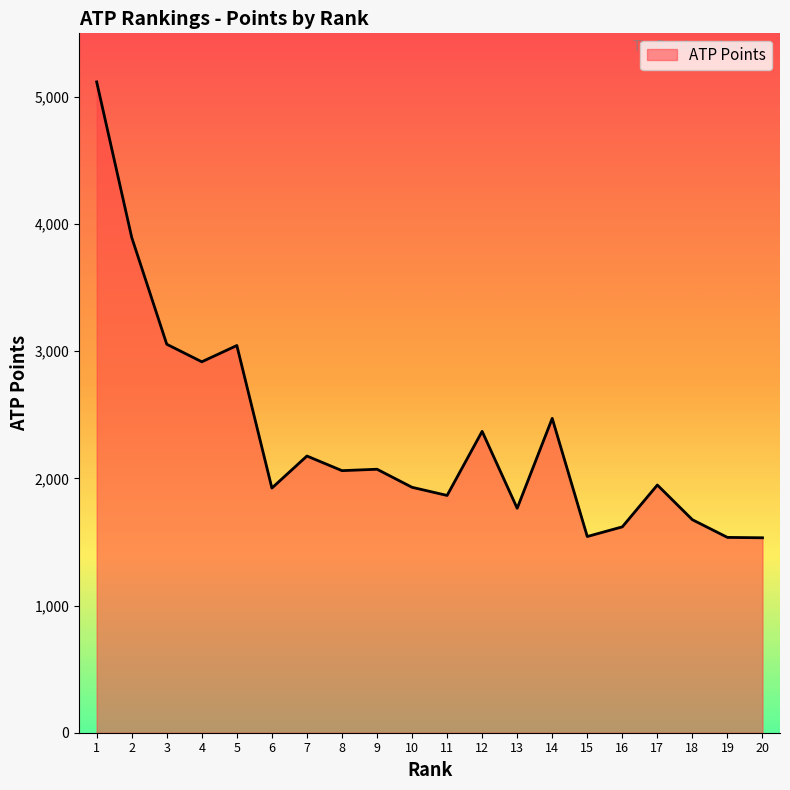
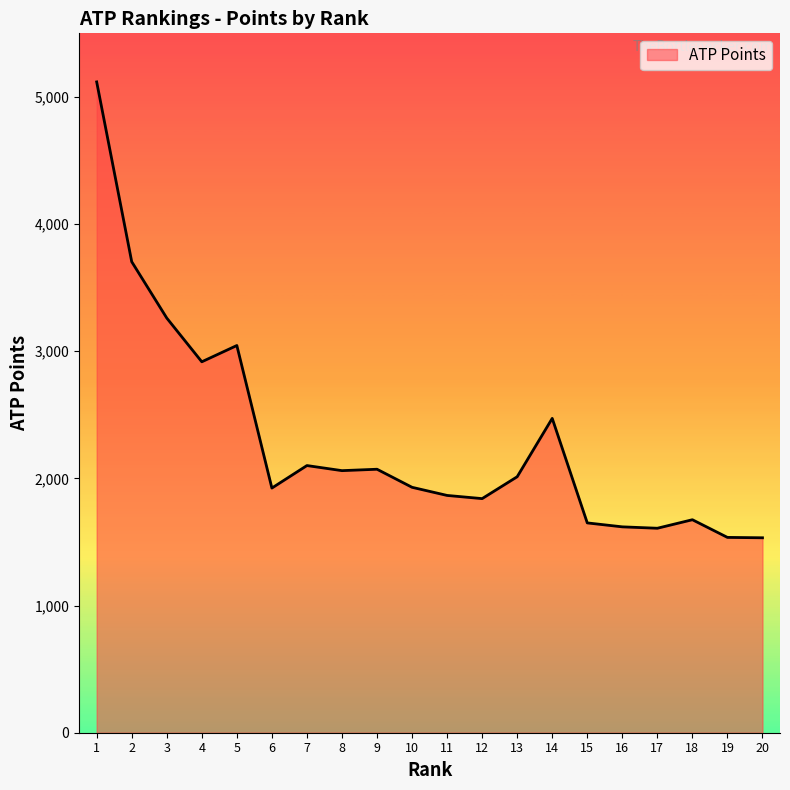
2: 3,900 -> 3,700
3: 3,060 -> 3,260
7: 2,180 -> 2,100
12: 2,370 -> 1,840
13: 1,770 -> 2,010
15: 1,540 -> 1,650
17: 1,950 -> 1,610
